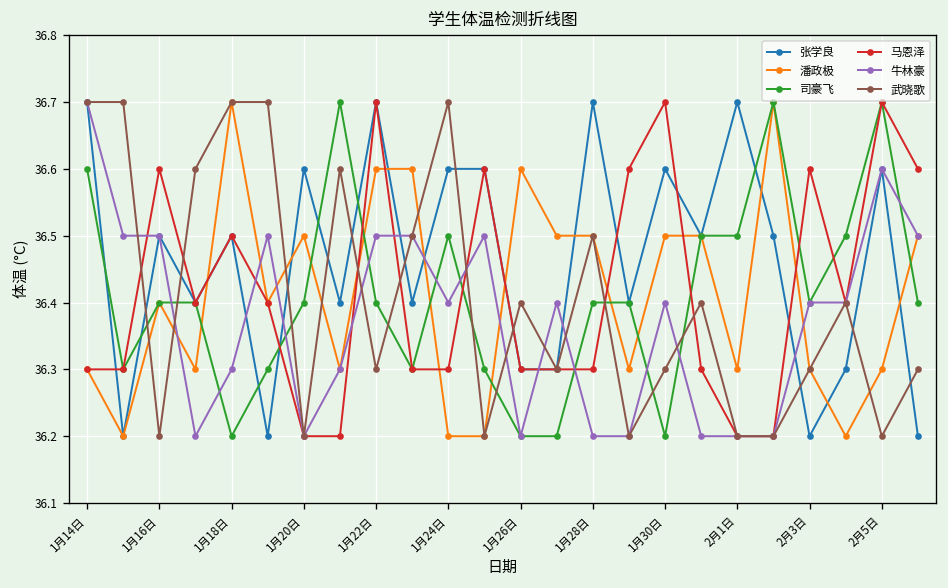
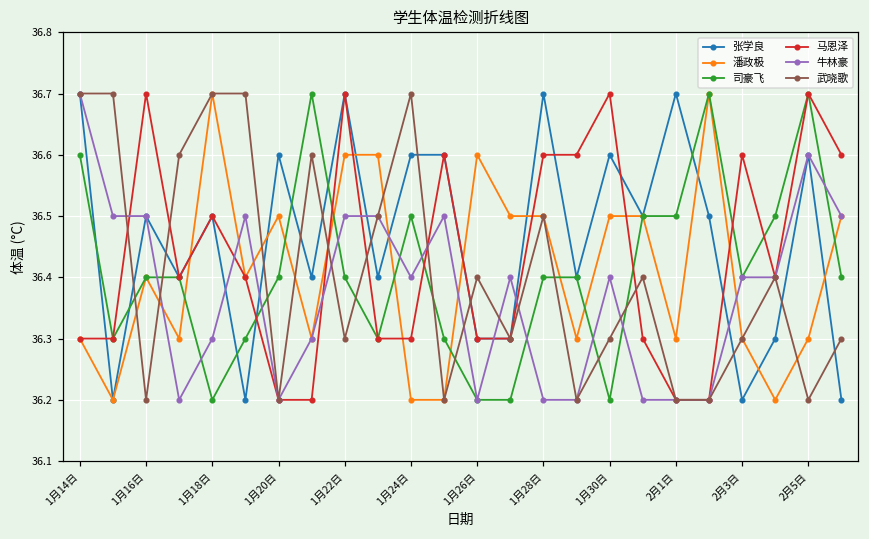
马恩泽, 1月16日: 36.6 -> 36.7
马恩泽, 1月28日: 36.3 -> 36.6
